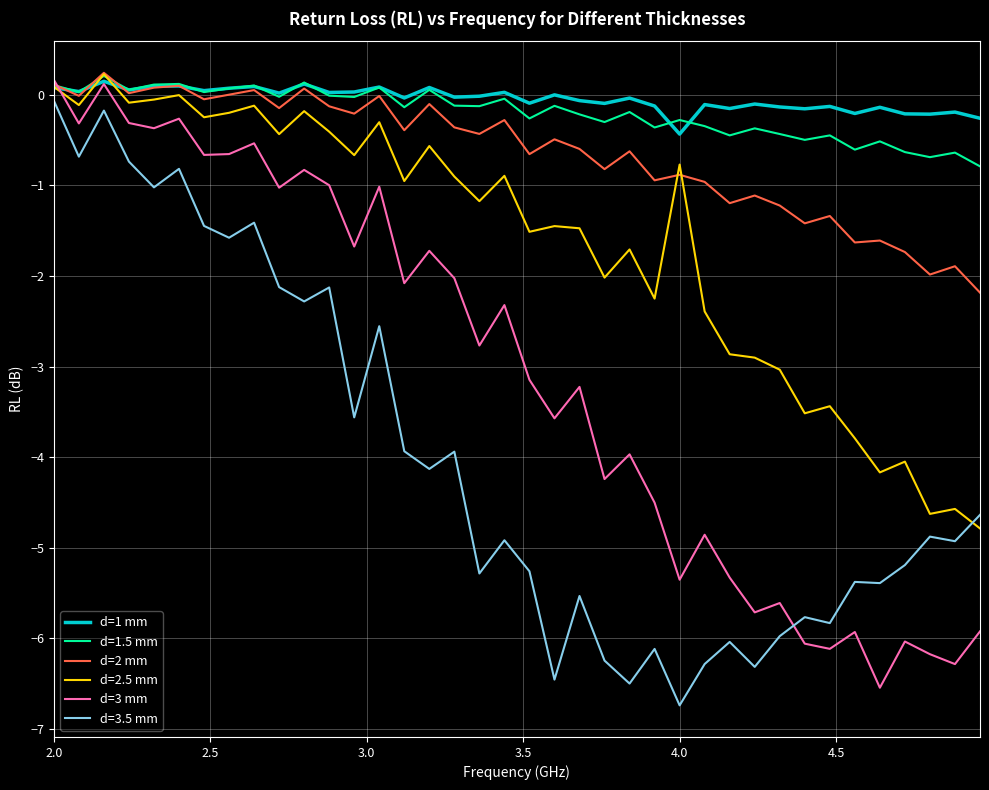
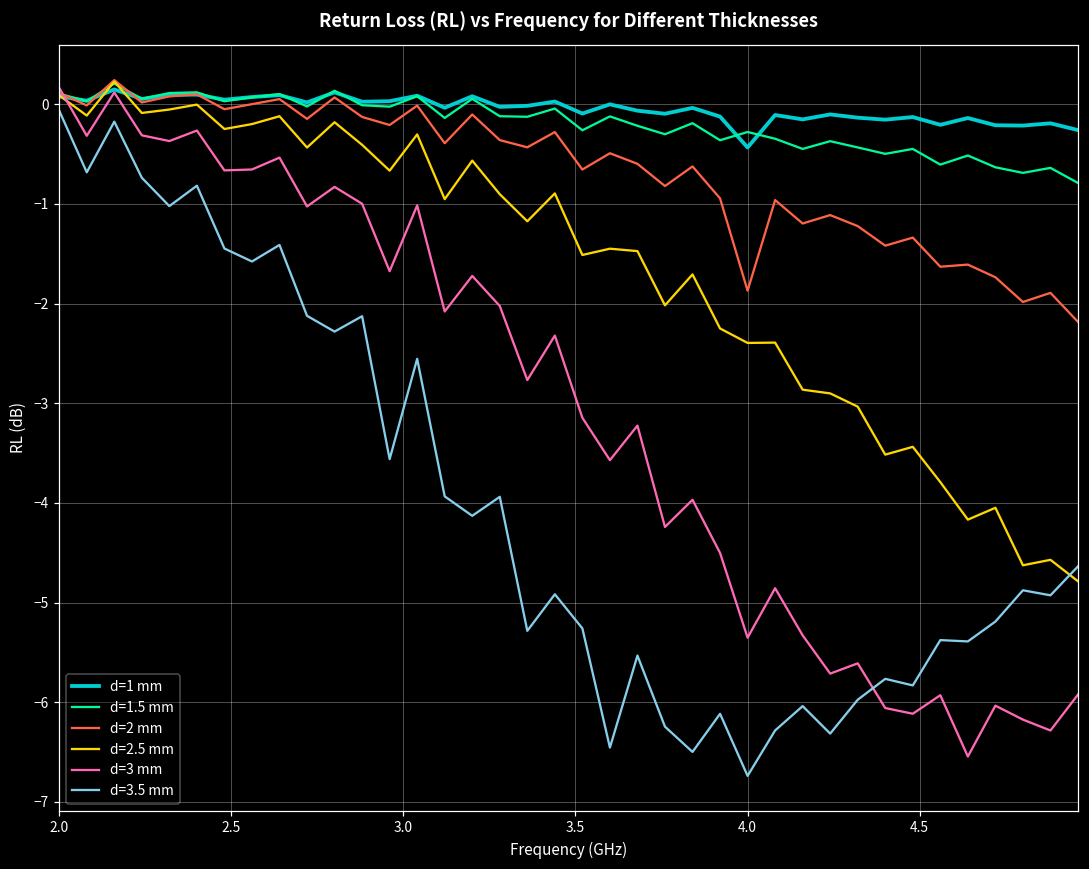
d=2 mm, 4.0: -0.9 -> -1.9
d=2.5 mm, 4.0: -0.8 -> -2.4
